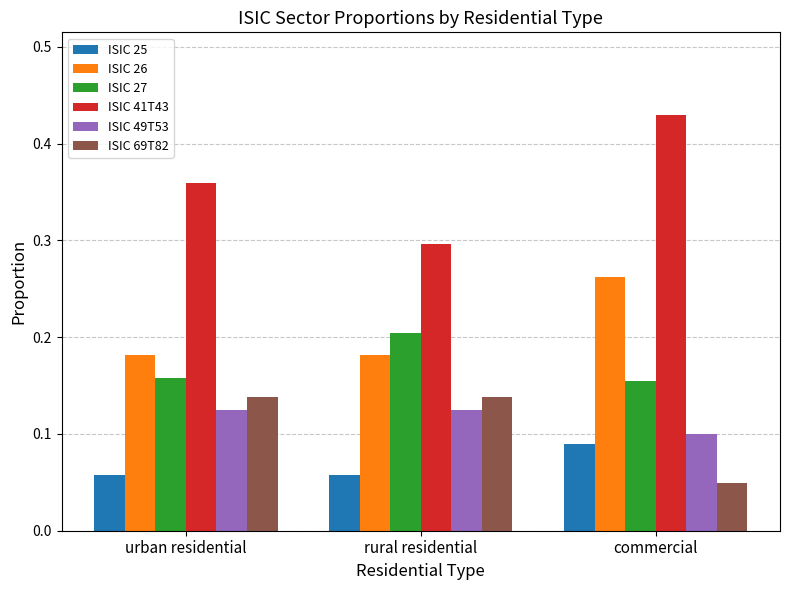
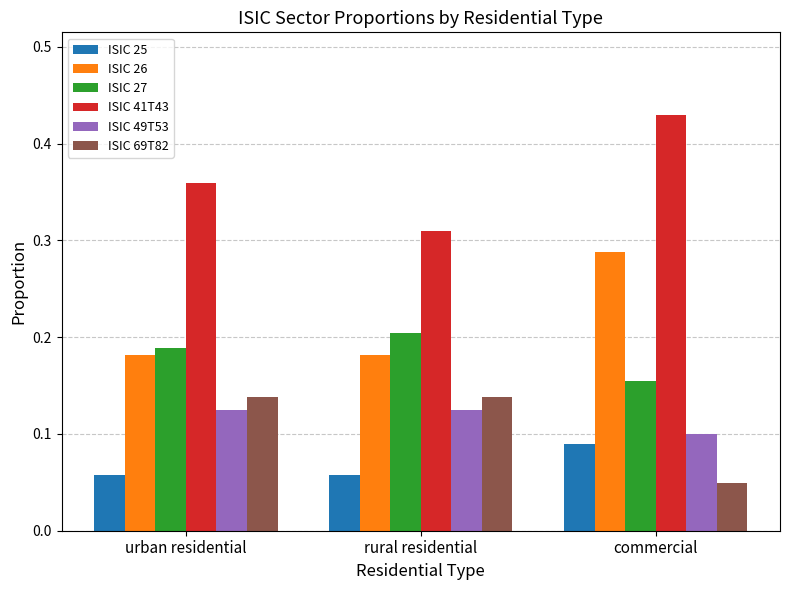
ISIC 27, urban residential: 0.16 -> 0.19
ISIC 41T43, rural residential: 0.30 -> 0.31
ISIC 26, commercial: 0.26 -> 0.29
